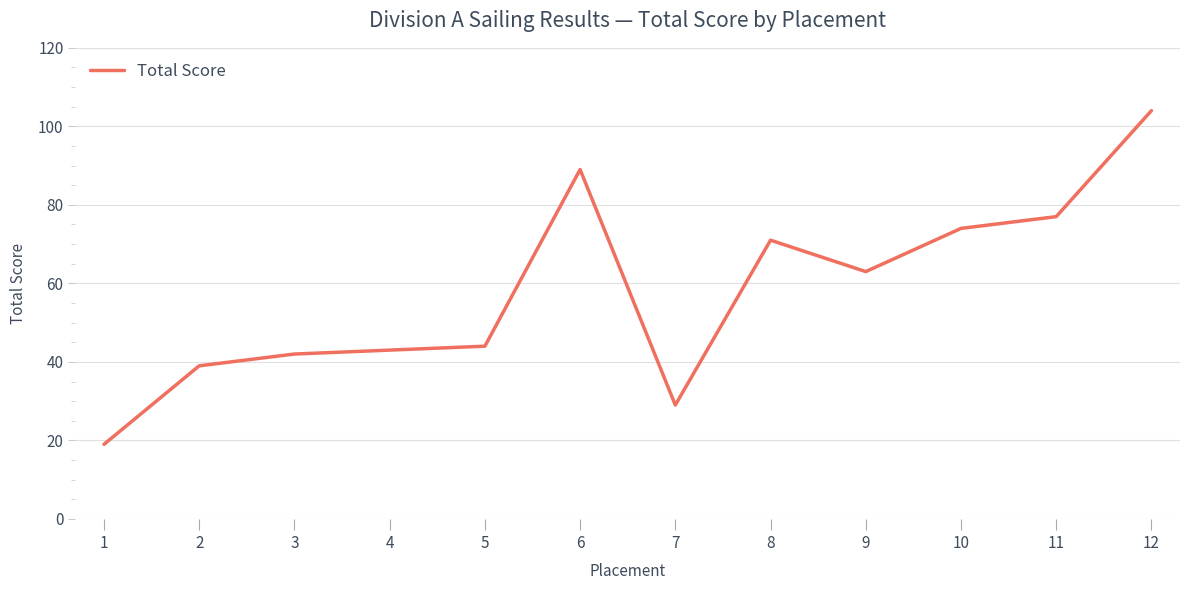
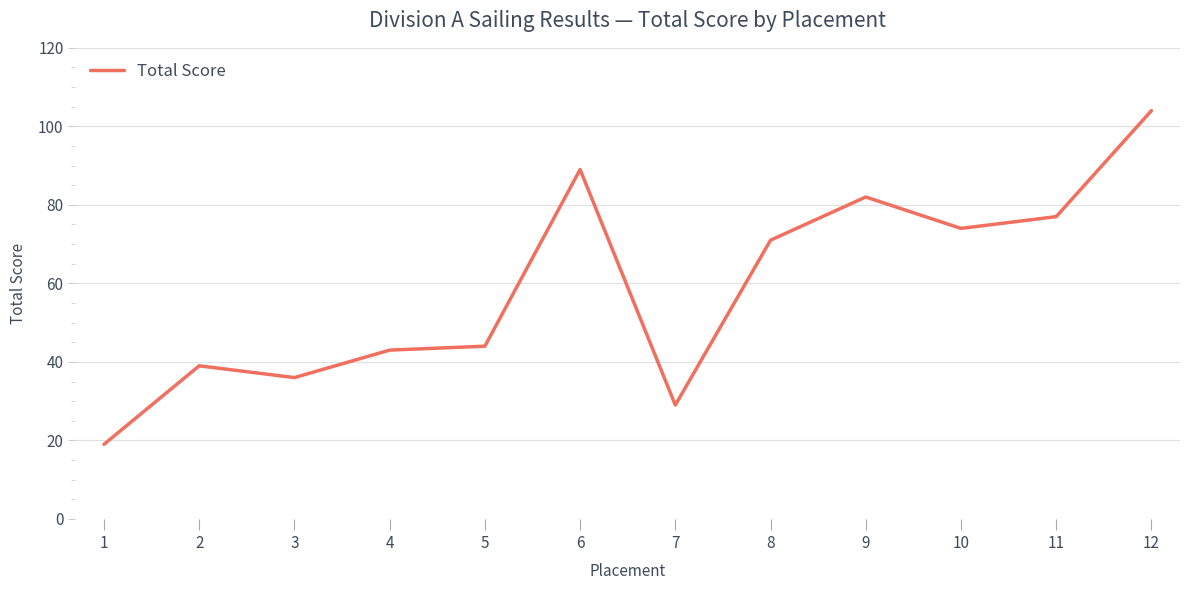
3: 42 -> 36
9: 63 -> 82
